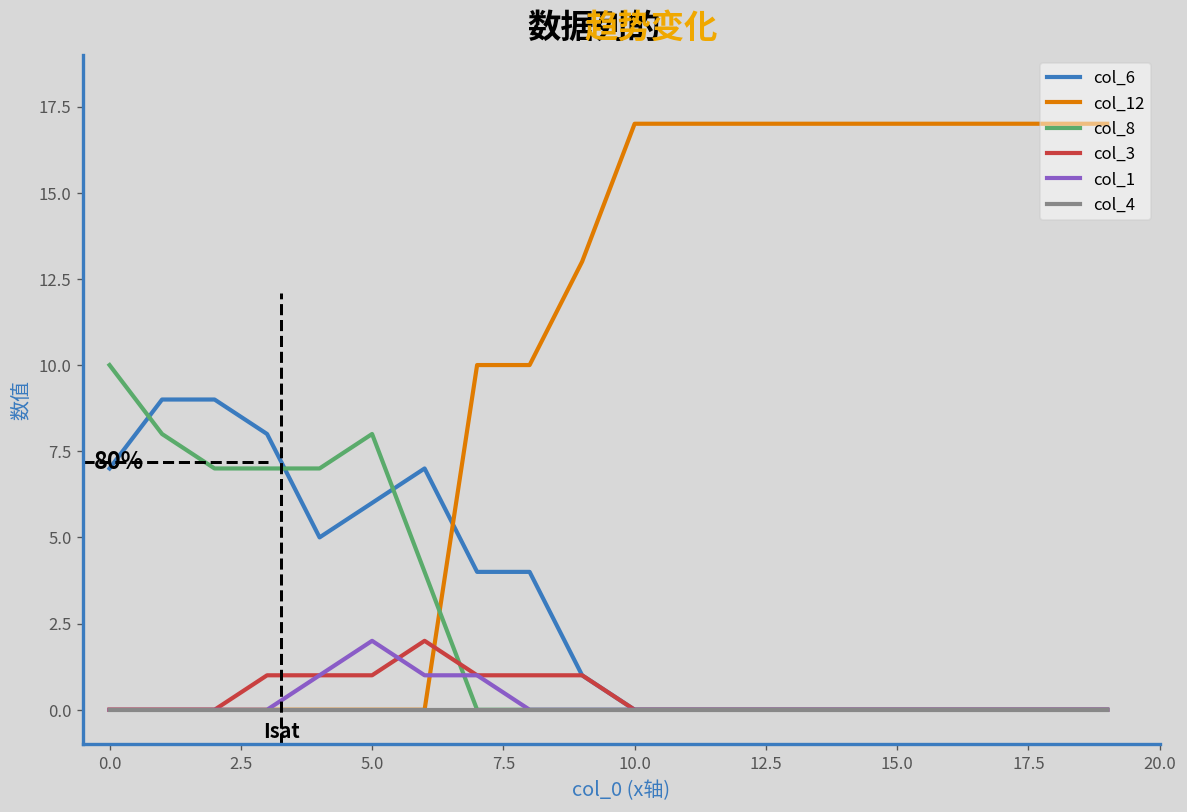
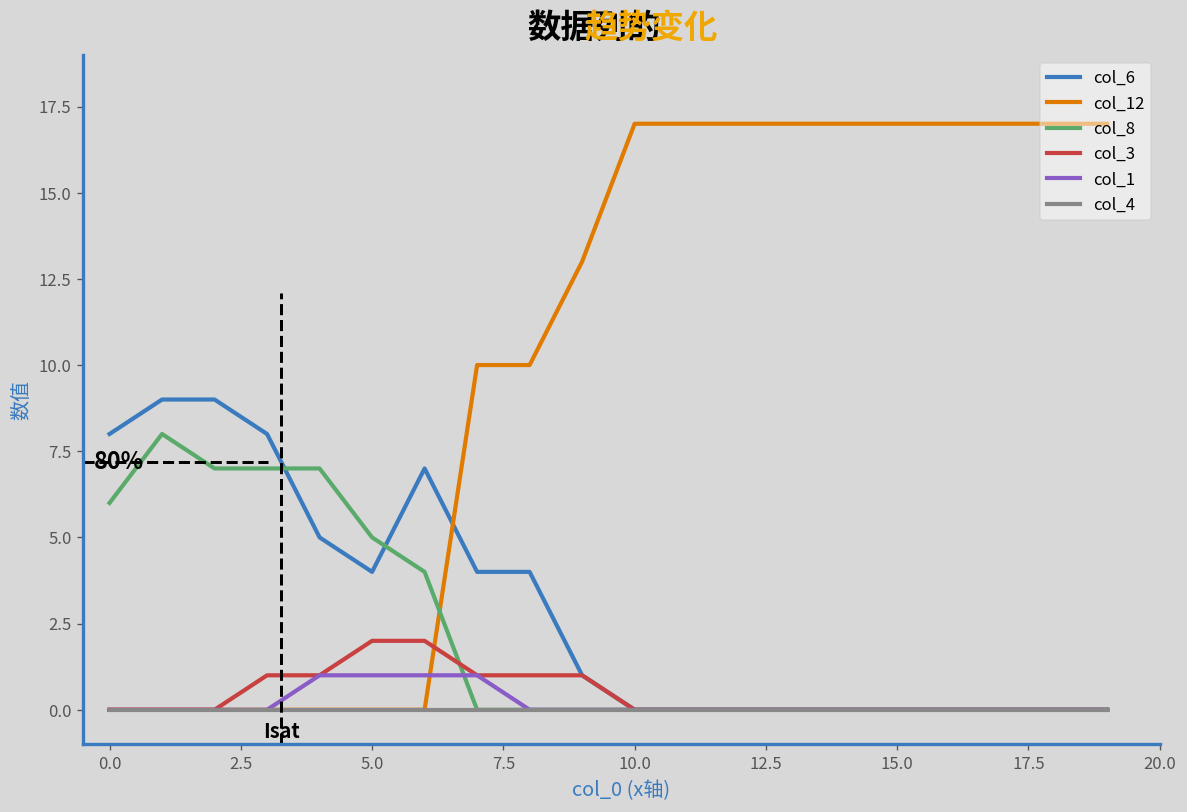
col_6, 0.0: 7 -> 8
col_8, 0.0: 10 -> 6
col_6, 5.0: 6 -> 4
col_8, 5.0: 8 -> 5
col_3, 5.0: 1 -> 2
col_1, 5.0: 2 -> 1
